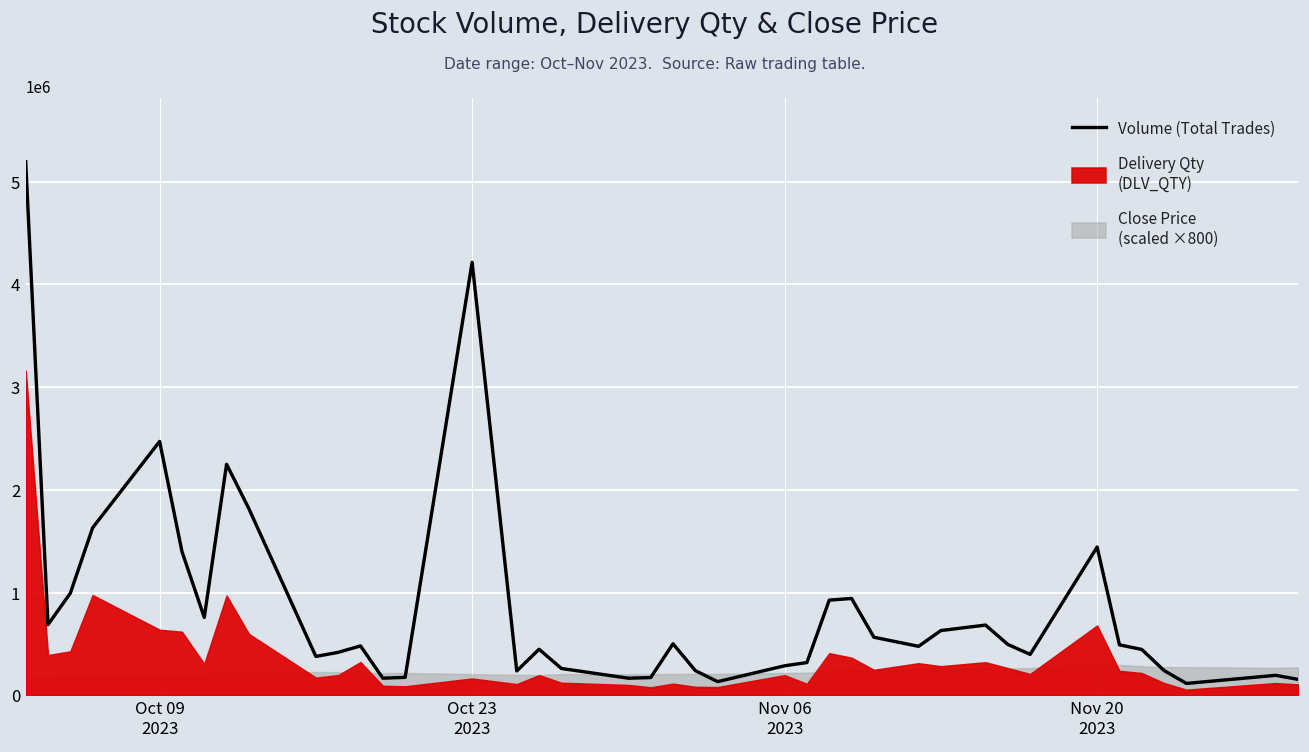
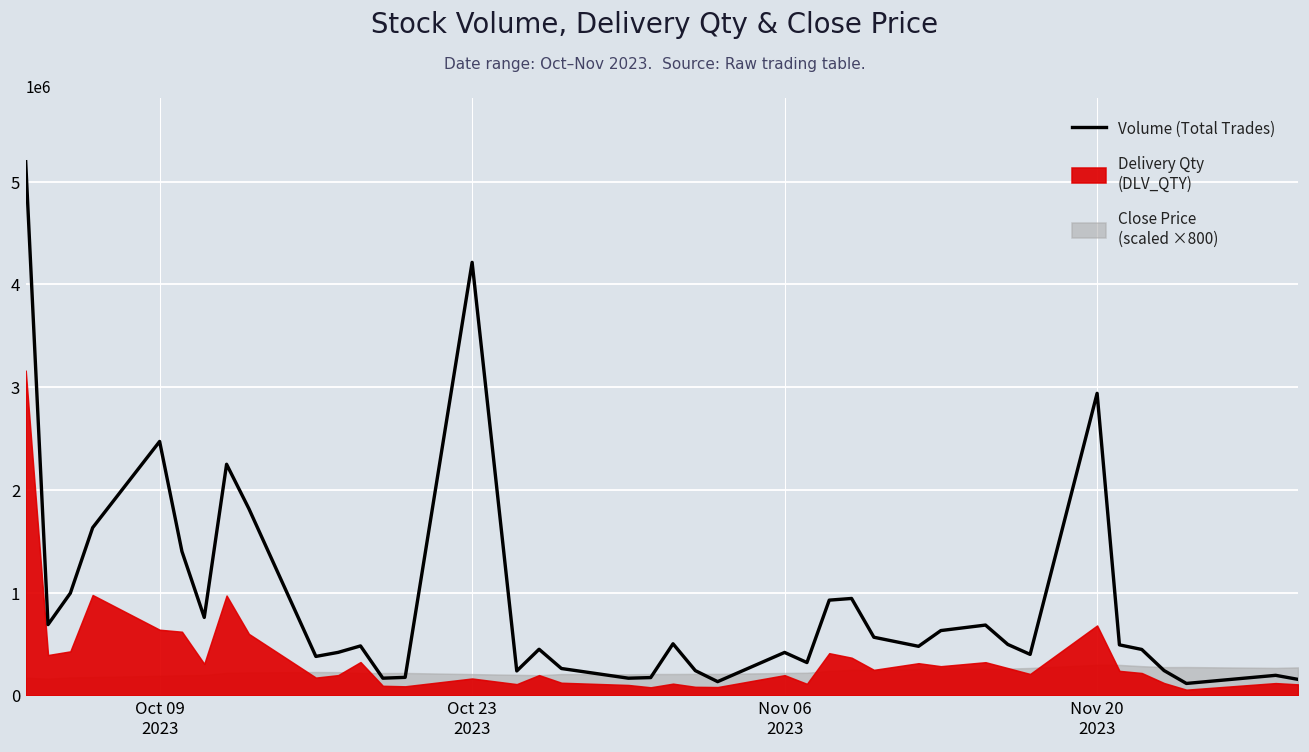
Volume (Total Trades), Nov 06 2023: 300000 -> 400000
Volume (Total Trades), Nov 20 2023: 1400000 -> 2900000
